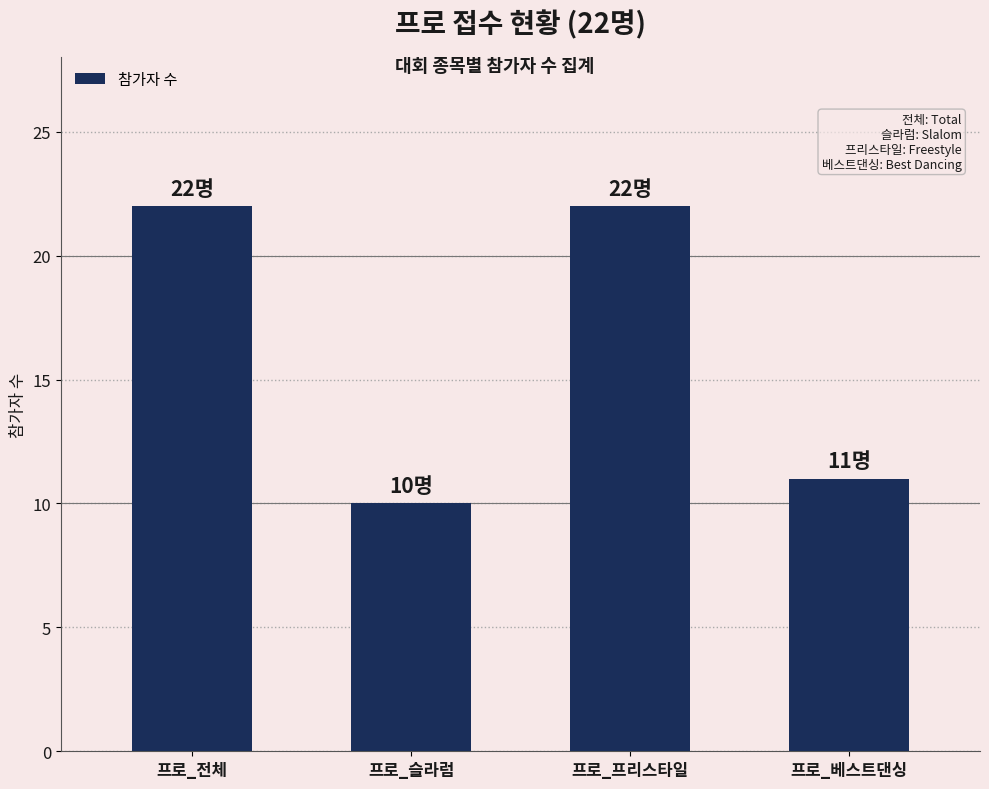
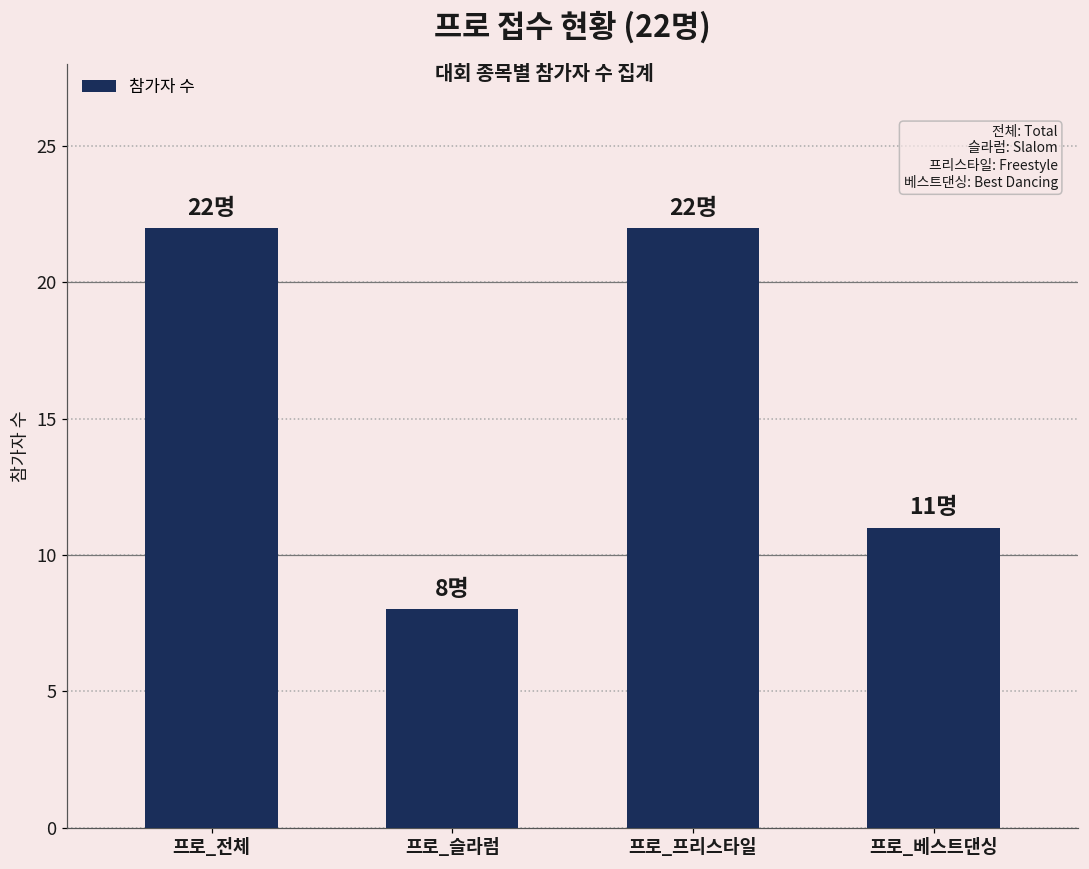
프로_슬라럼: 10명 -> 8명
